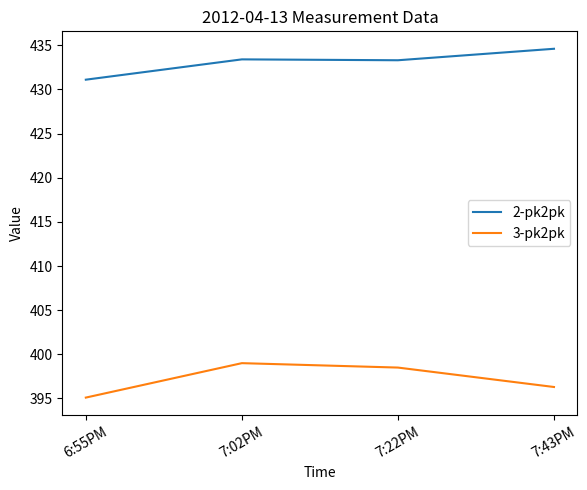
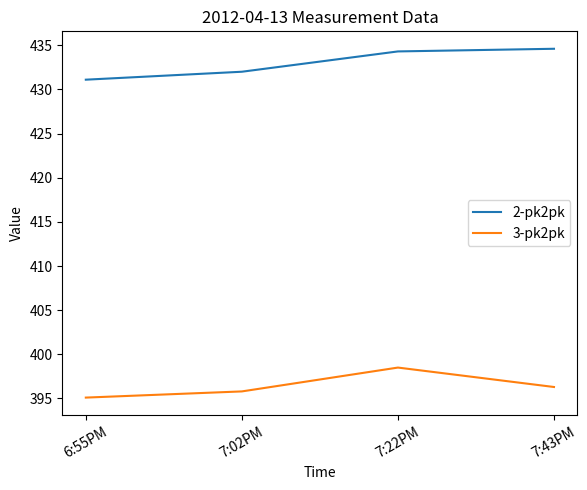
2-pk2pk, 7:02PM: 433 -> 432
3-pk2pk, 7:02PM: 399 -> 396
2-pk2pk, 7:22PM: 433 -> 434
